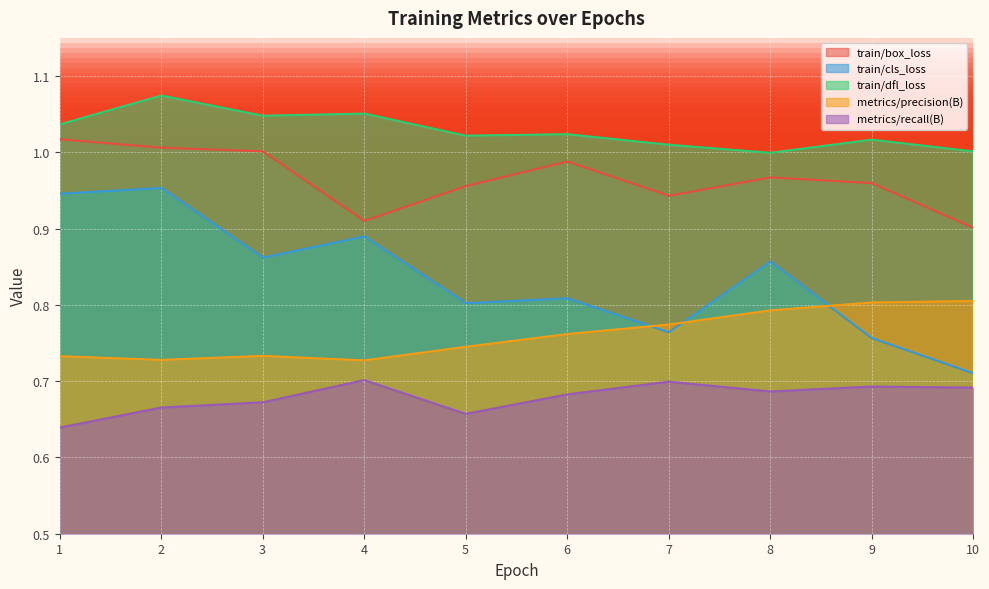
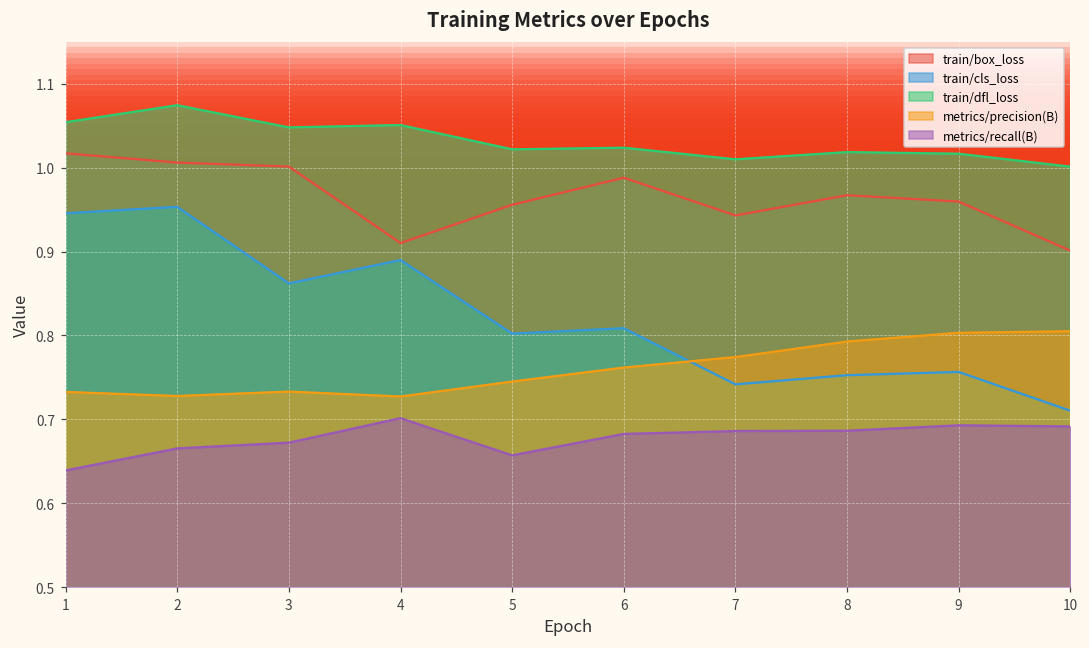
train/dfl_loss, 1: 1.04 -> 1.05
train/cls_loss, 7: 0.76 -> 0.74
metrics/recall(B), 7: 0.70 -> 0.69
train/cls_loss, 8: 0.86 -> 0.75
train/dfl_loss, 8: 1.00 -> 1.02
